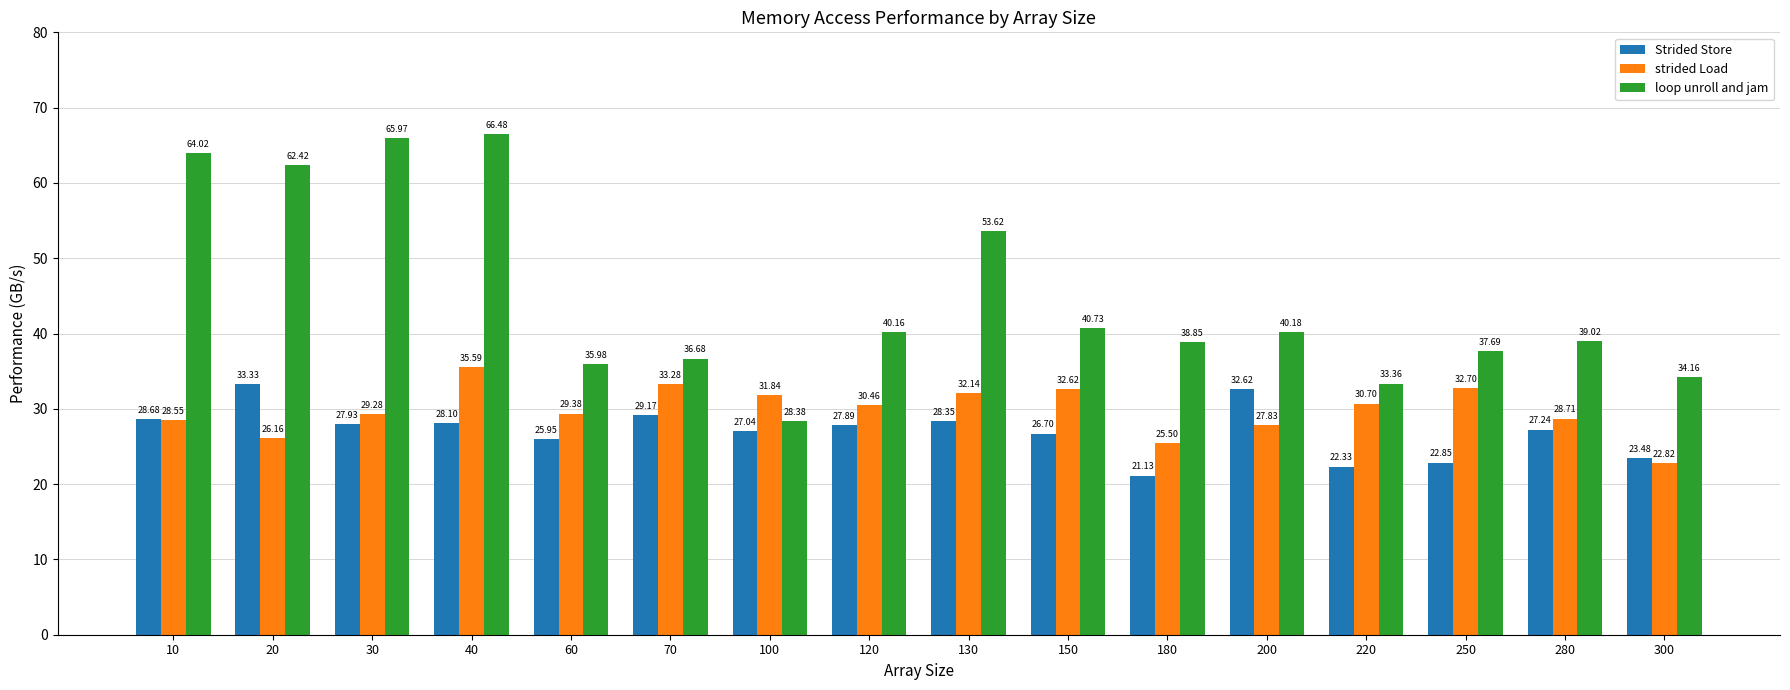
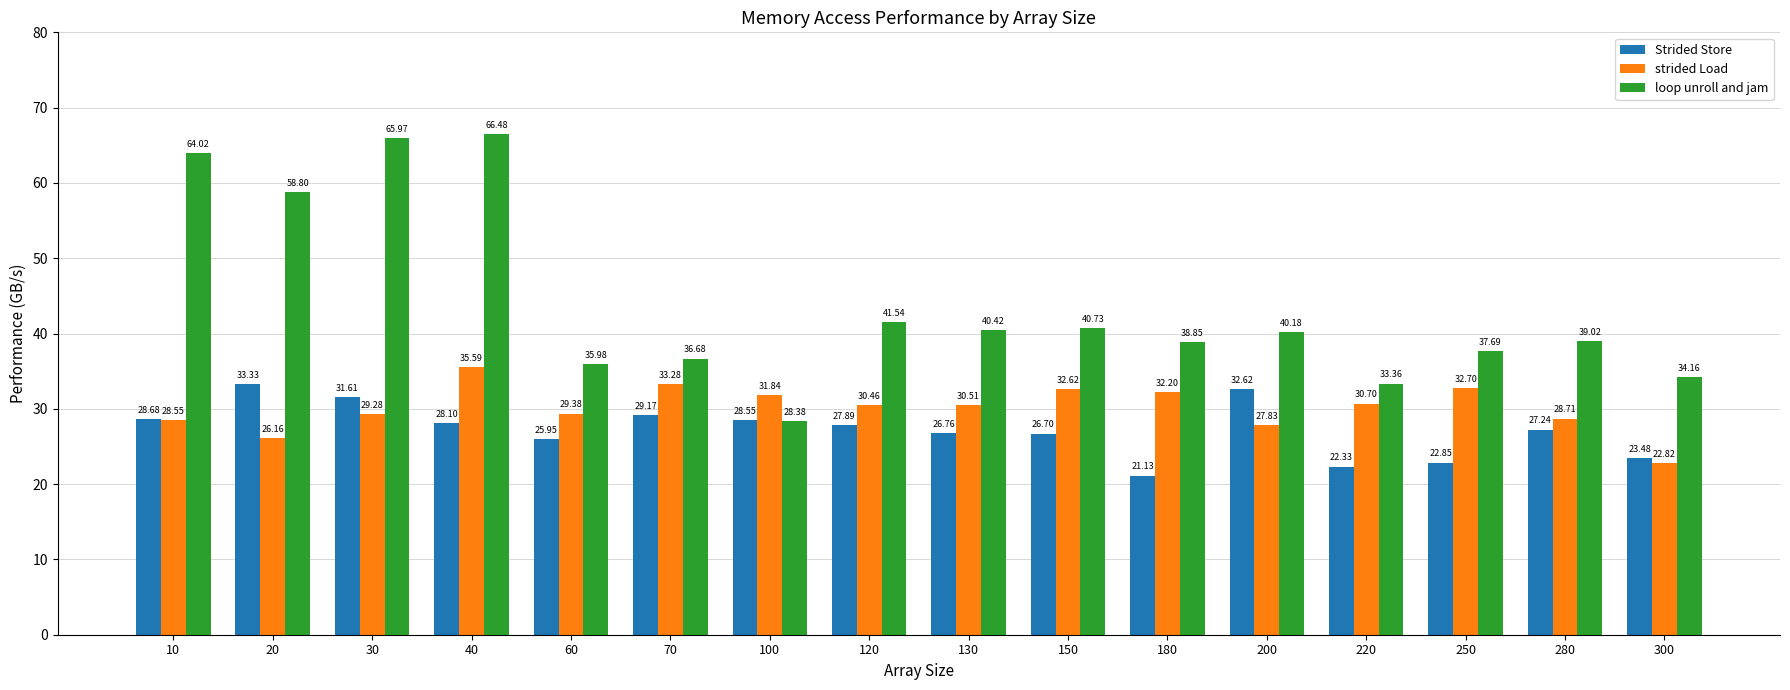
loop unroll and jam, 20: 62.42 -> 58.80
Strided Store, 30: 27.93 -> 31.61
Strided Store, 100: 27.04 -> 28.55
loop unroll and jam, 120: 40.16 -> 41.54
Strided Store, 130: 28.35 -> 26.76
strided Load, 130: 32.14 -> 30.51
loop unroll and jam, 130: 53.62 -> 40.42
strided Load, 180: 25.50 -> 32.20
